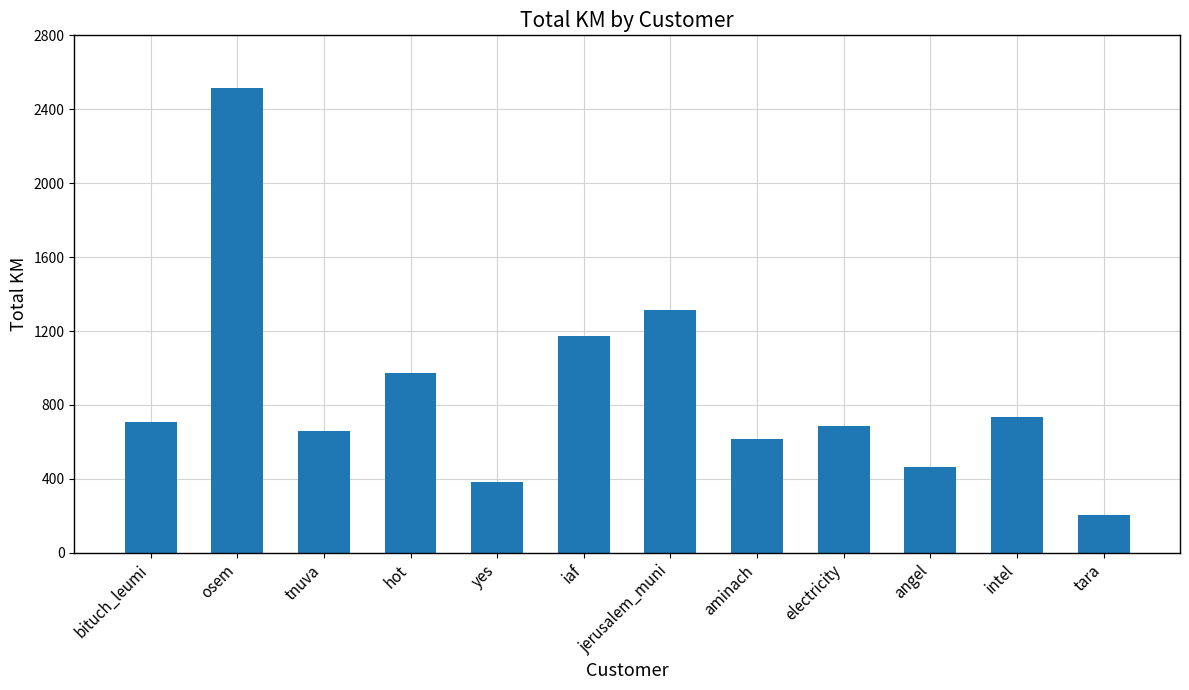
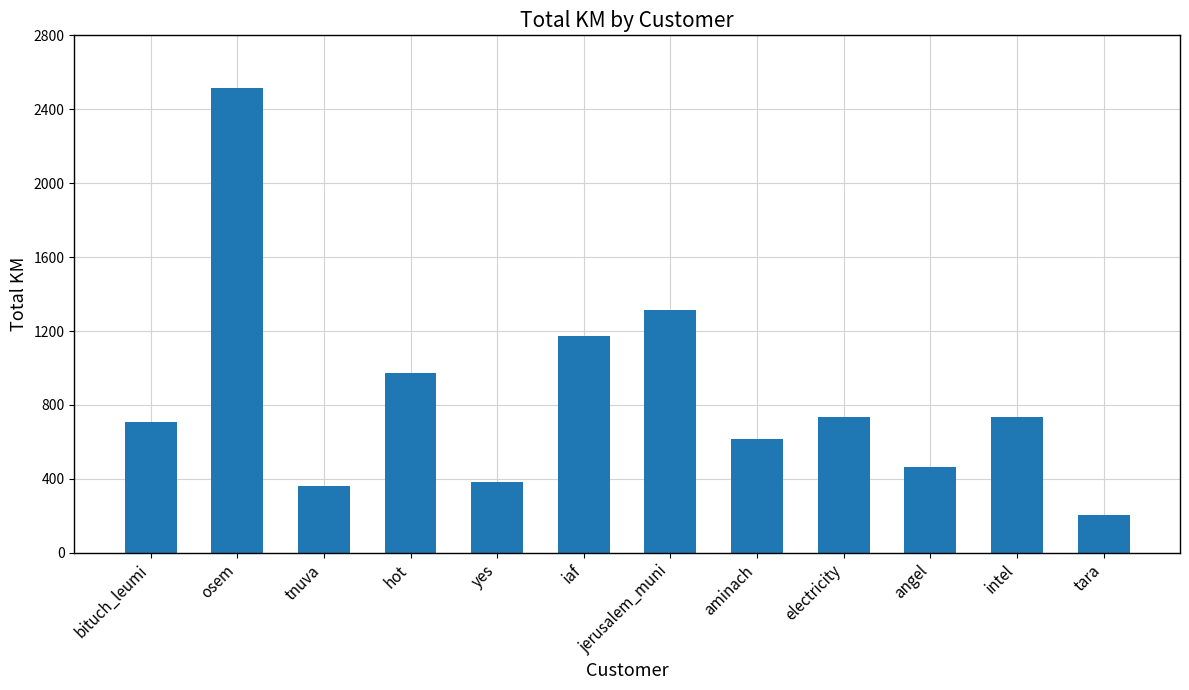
tnuva: 660 -> 360
electricity: 690 -> 730
